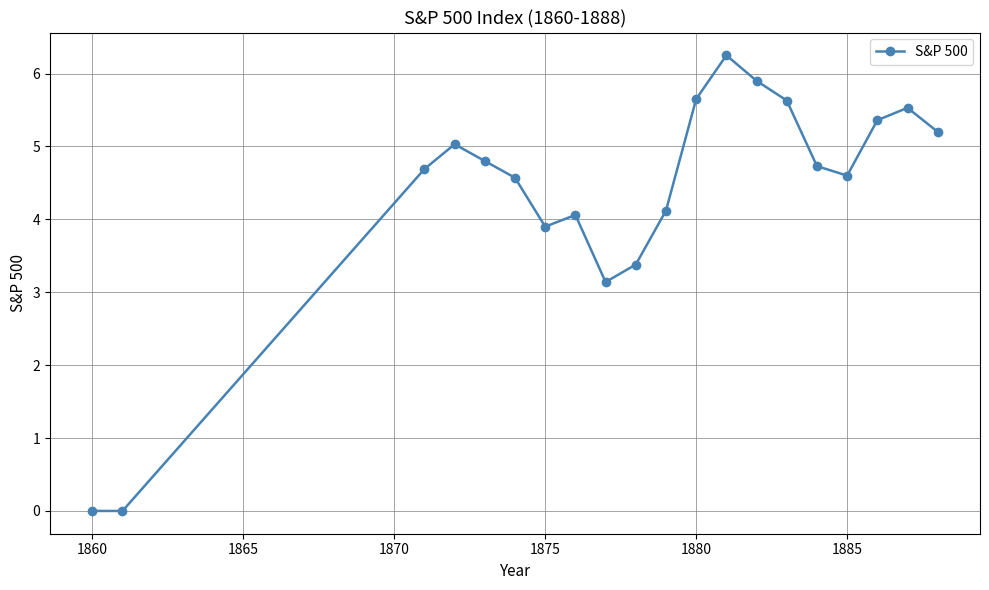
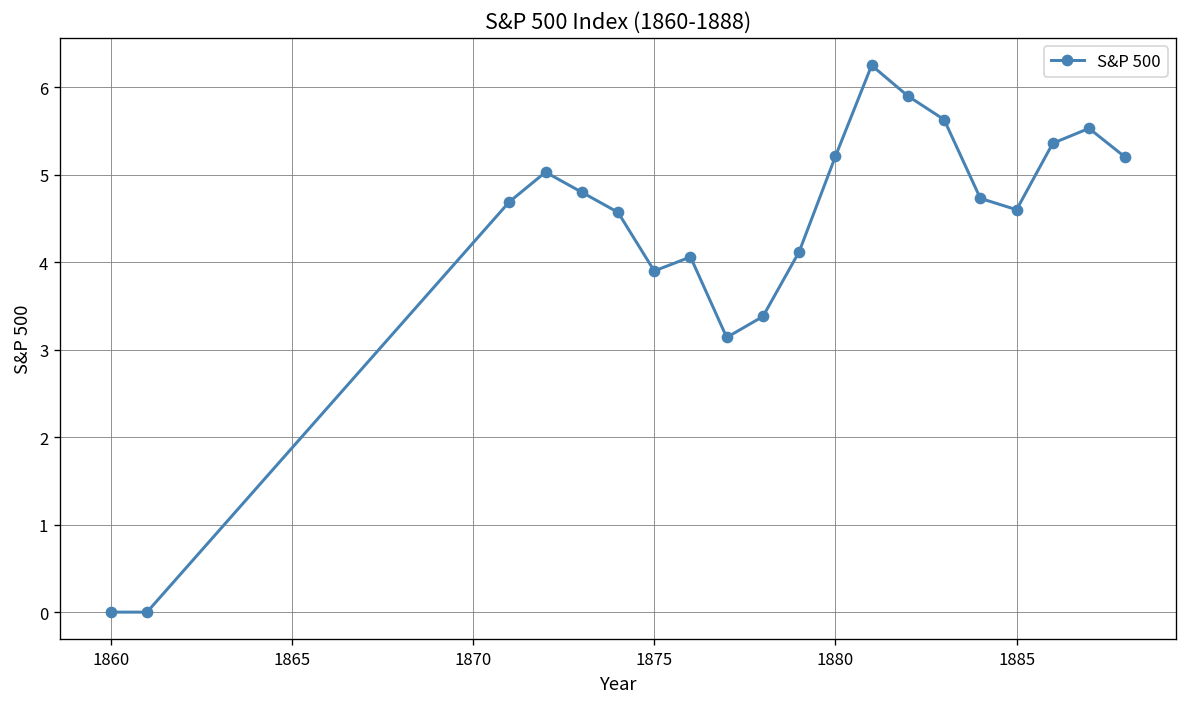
1880: 5.7 -> 5.2
